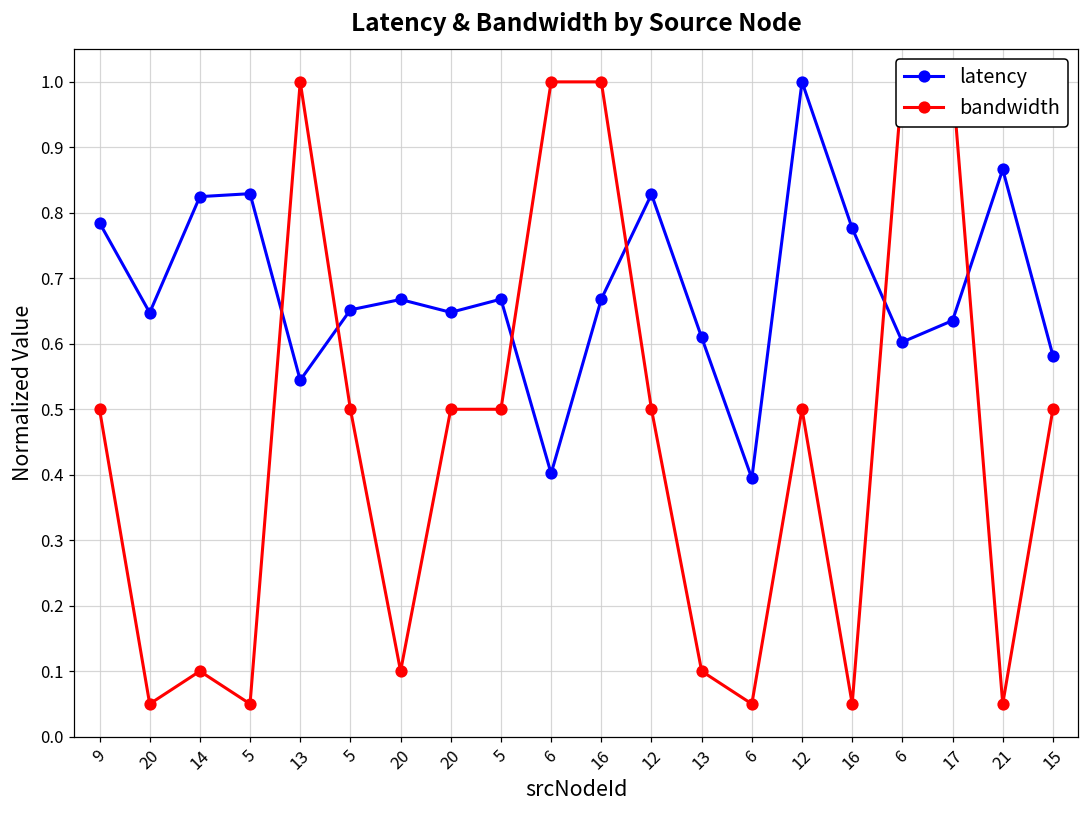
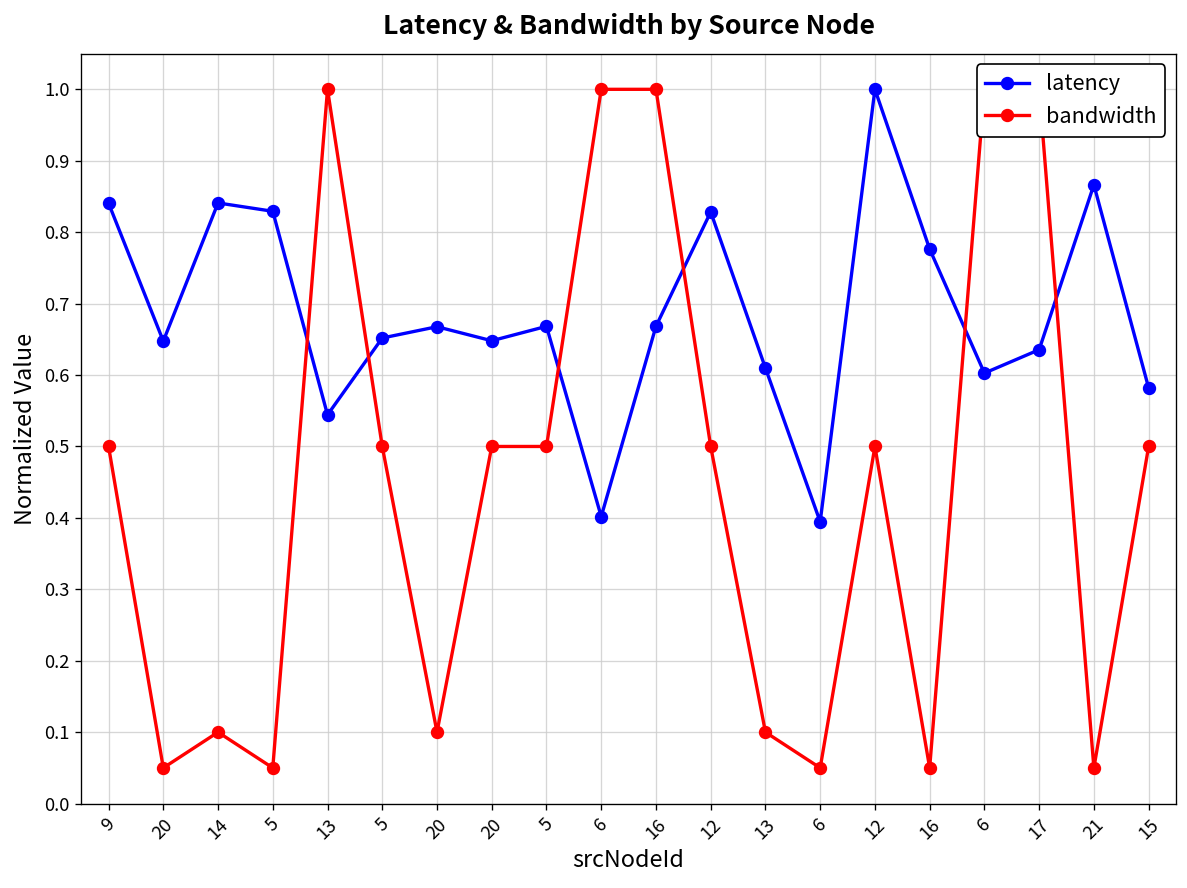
latency, 9: 0.78 -> 0.84
latency, 14: 0.82 -> 0.84
